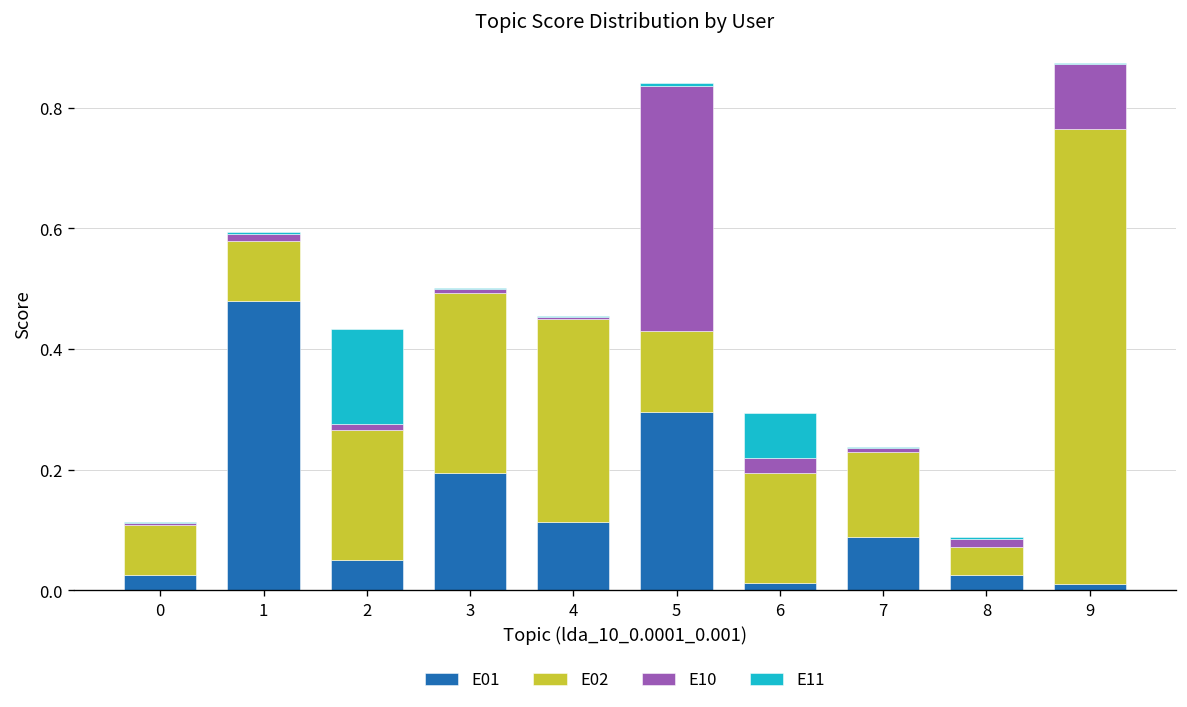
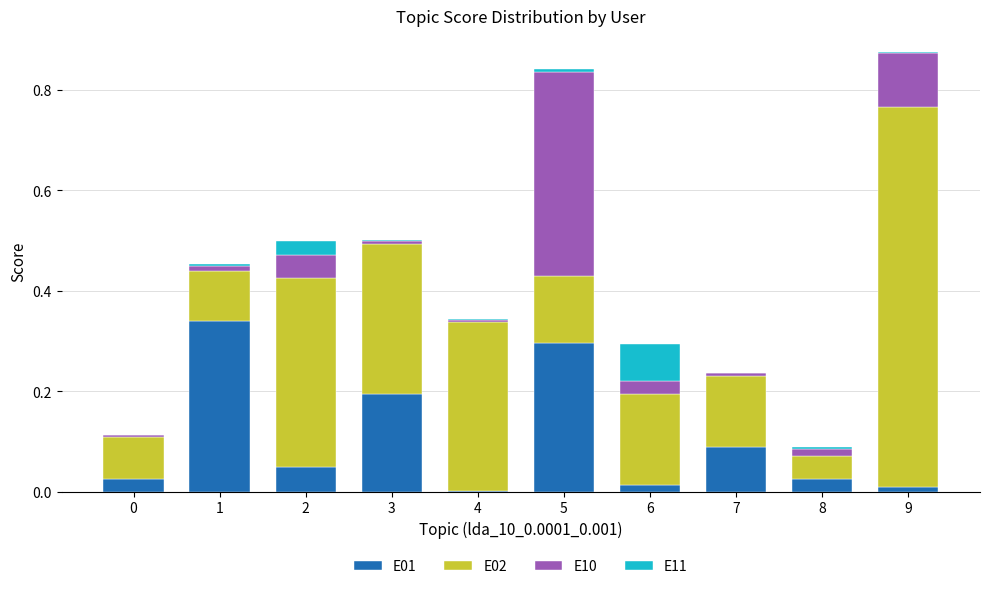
E01, 1: 0.48 -> 0.34
E02, 2: 0.22 -> 0.38
E10, 2: 0.01 -> 0.04
E11, 2: 0.16 -> 0.03
E01, 4: 0.11 -> 0.00
